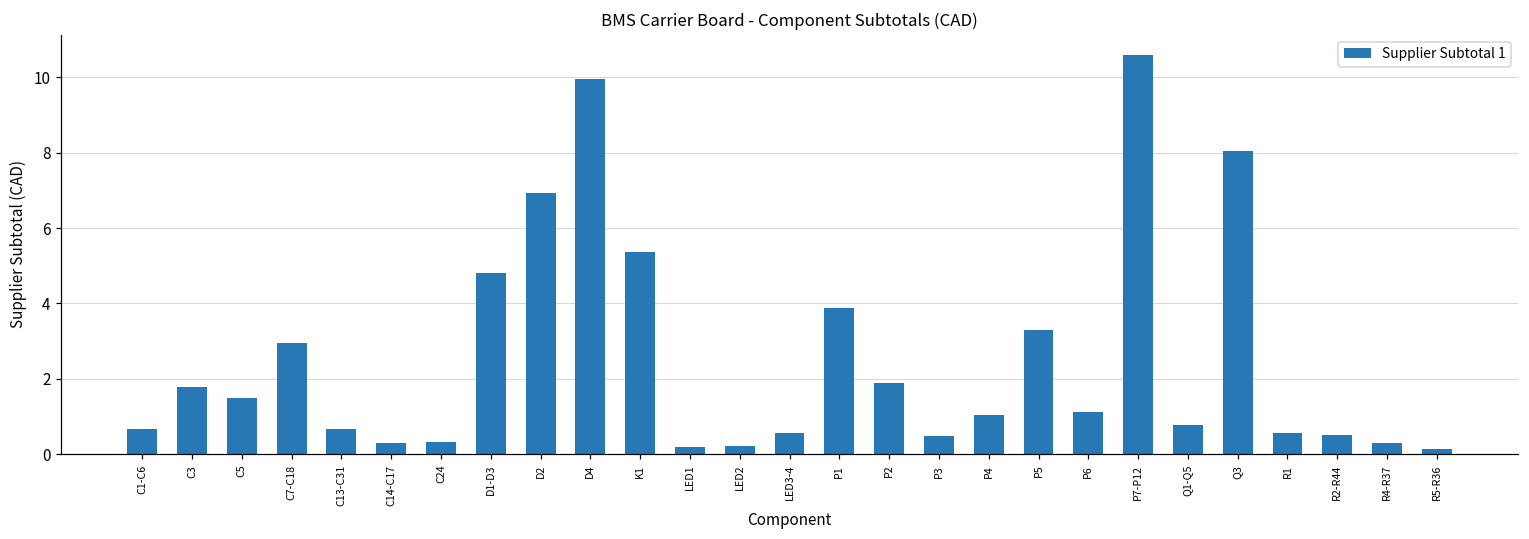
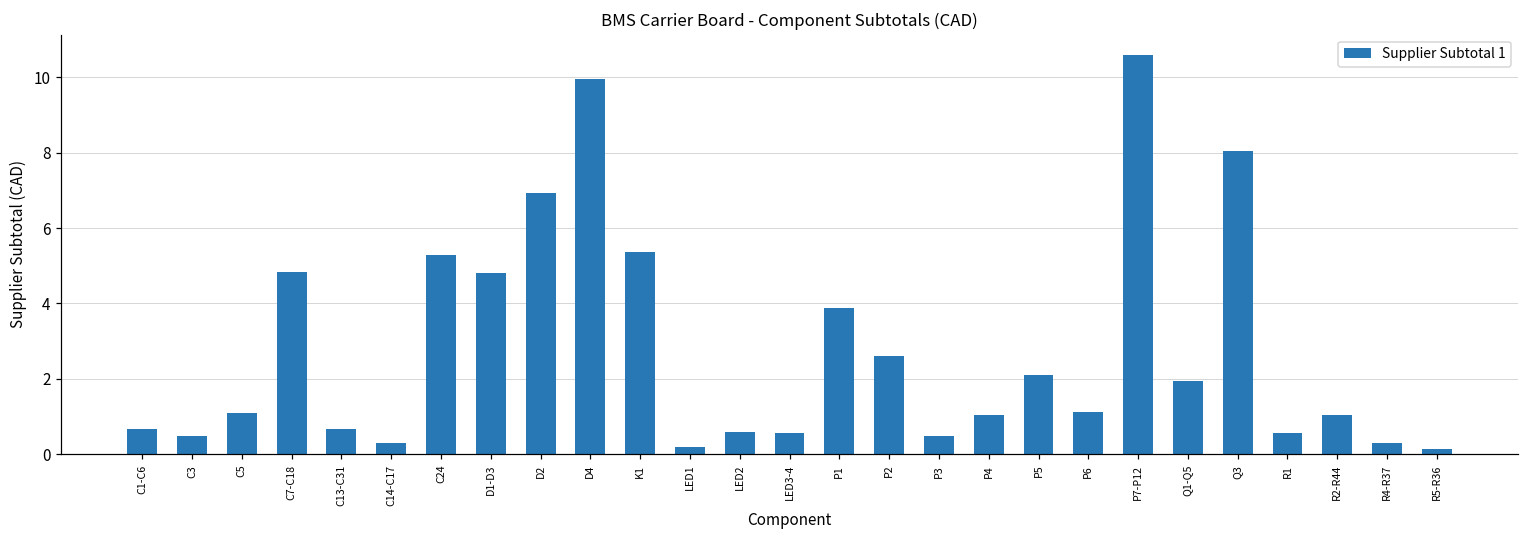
C3: 1.8 -> 0.5
C5: 1.5 -> 1.1
C7-C18: 3.0 -> 4.8
C24: 0.3 -> 5.3
LED2: 0.2 -> 0.6
P2: 1.9 -> 2.6
P5: 3.3 -> 2.1
Q1-Q5: 0.8 -> 2.0
R2-R44: 0.5 -> 1.1
